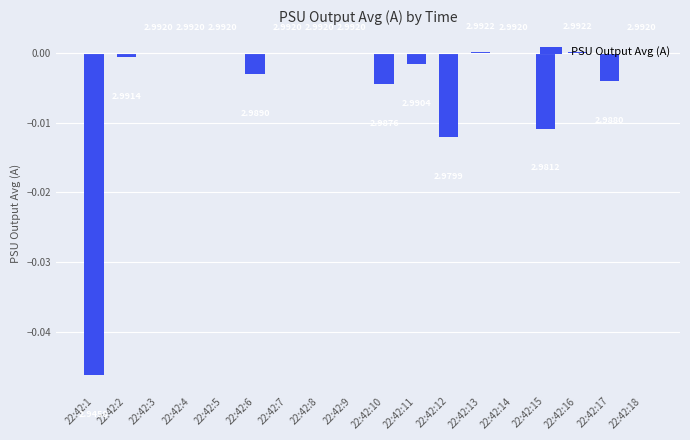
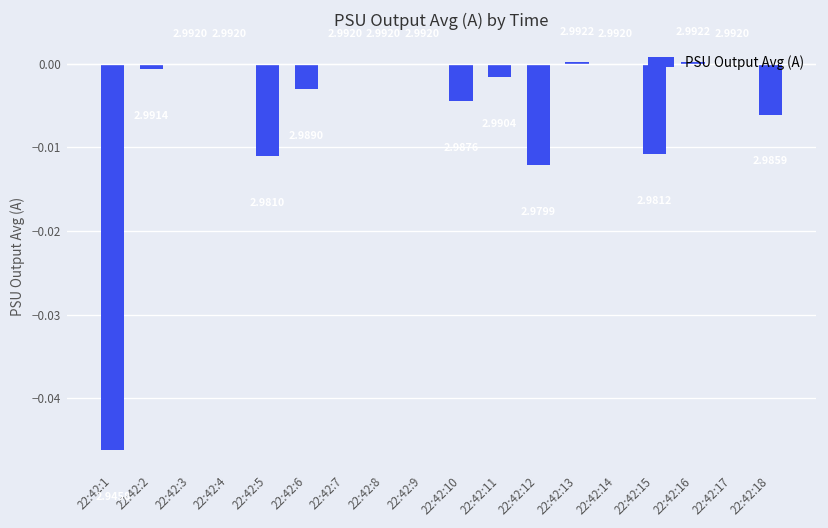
22:42:5: 0.000 -> -0.011
22:42:17: -0.004 -> 0.000
22:42:18: 0.000 -> -0.006
